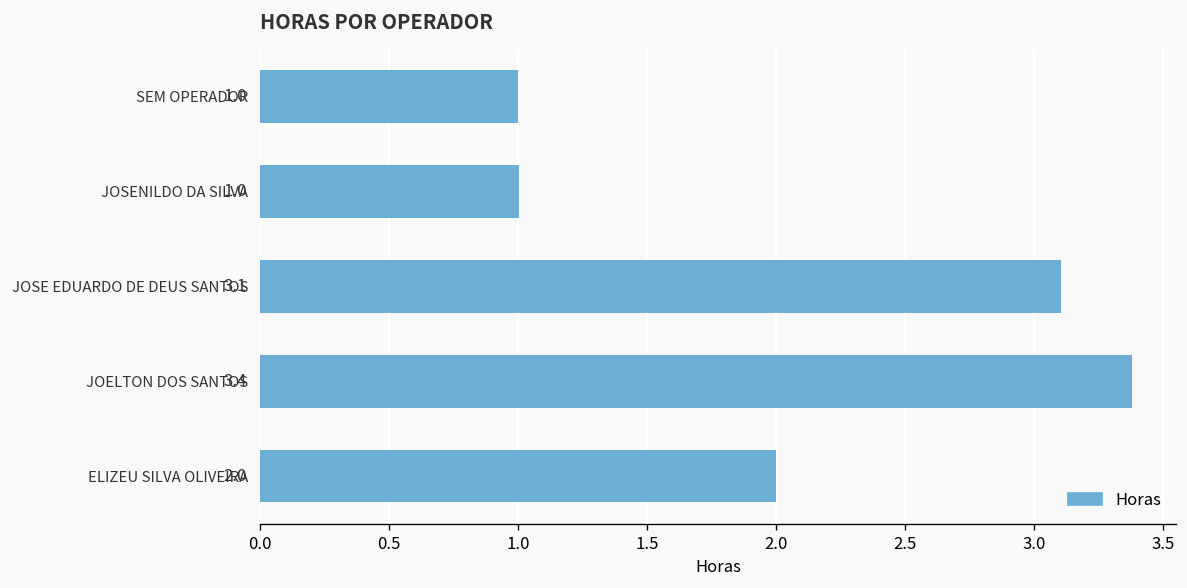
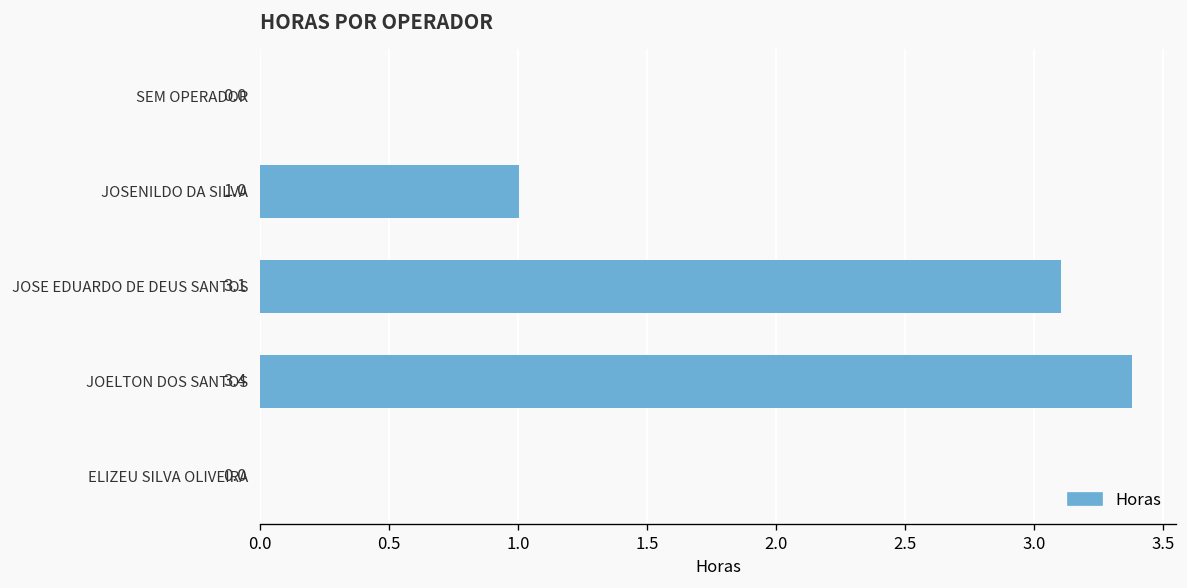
SEM OPERADOR: 1.0 -> 0.0
ELIZEU SILVA OLIVEIRA: 2.0 -> 0.0
